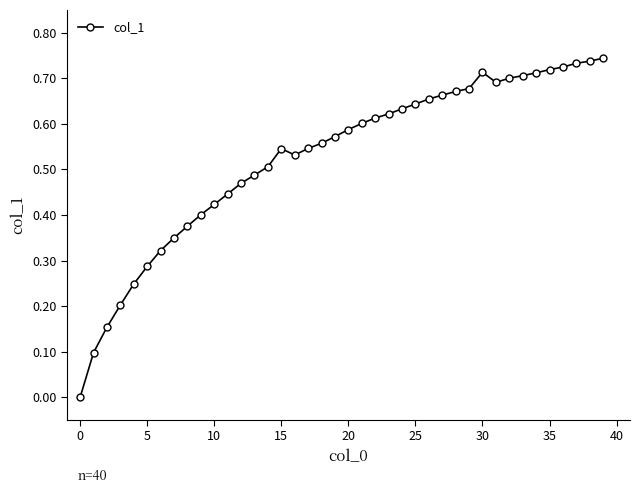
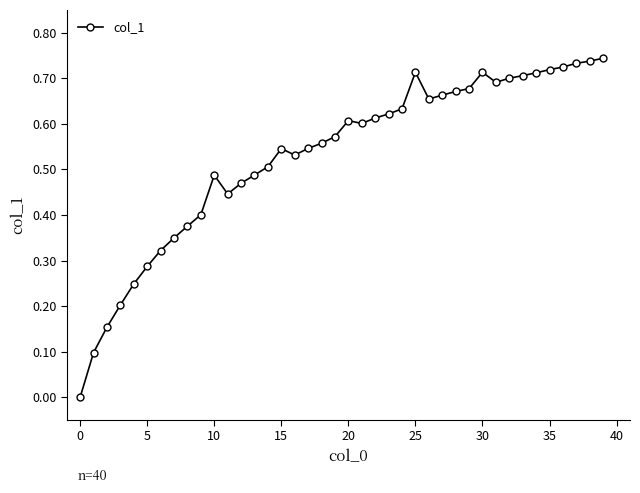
10: 0.42 -> 0.49
20: 0.59 -> 0.61
25: 0.64 -> 0.71
